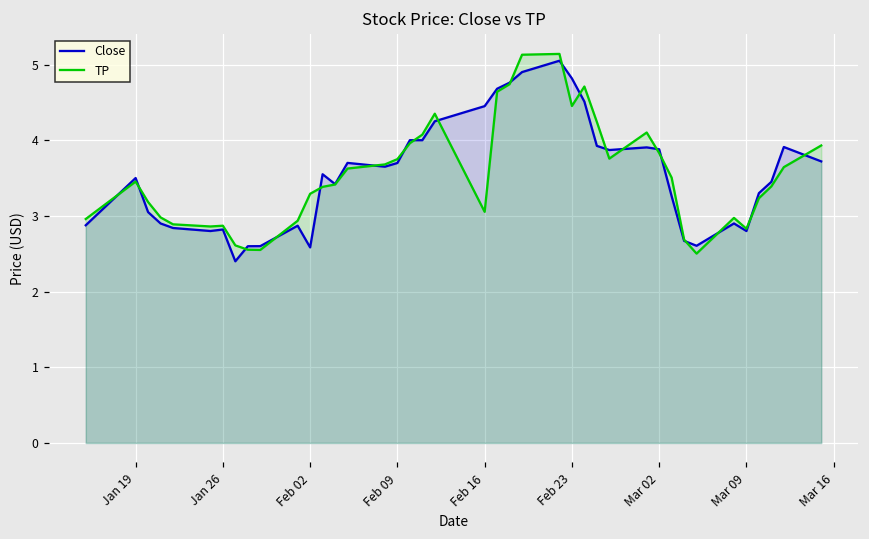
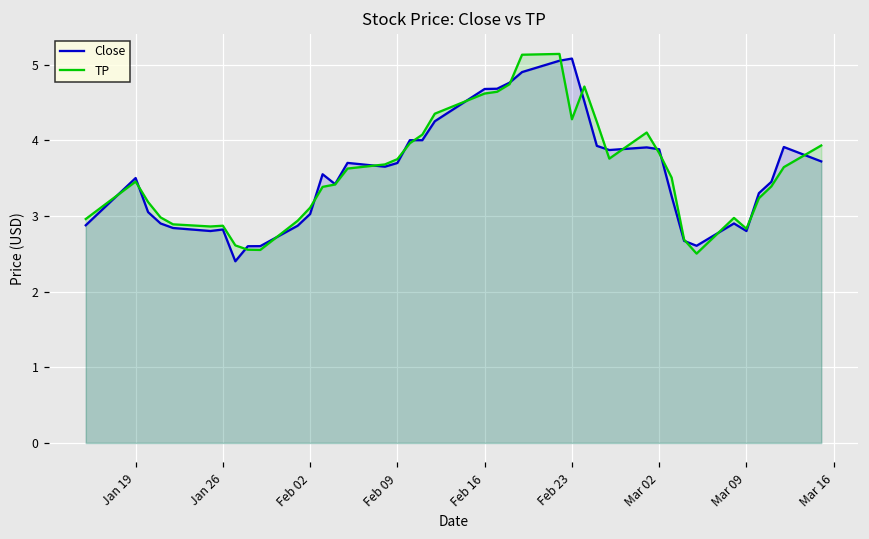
Close, Feb 02: 2.6 -> 3.0
TP, Feb 02: 3.3 -> 3.1
Close, Feb 16: 4.4 -> 4.7
TP, Feb 16: 3.1 -> 4.6
Close, Feb 23: 4.8 -> 5.1
TP, Feb 23: 4.5 -> 4.3
